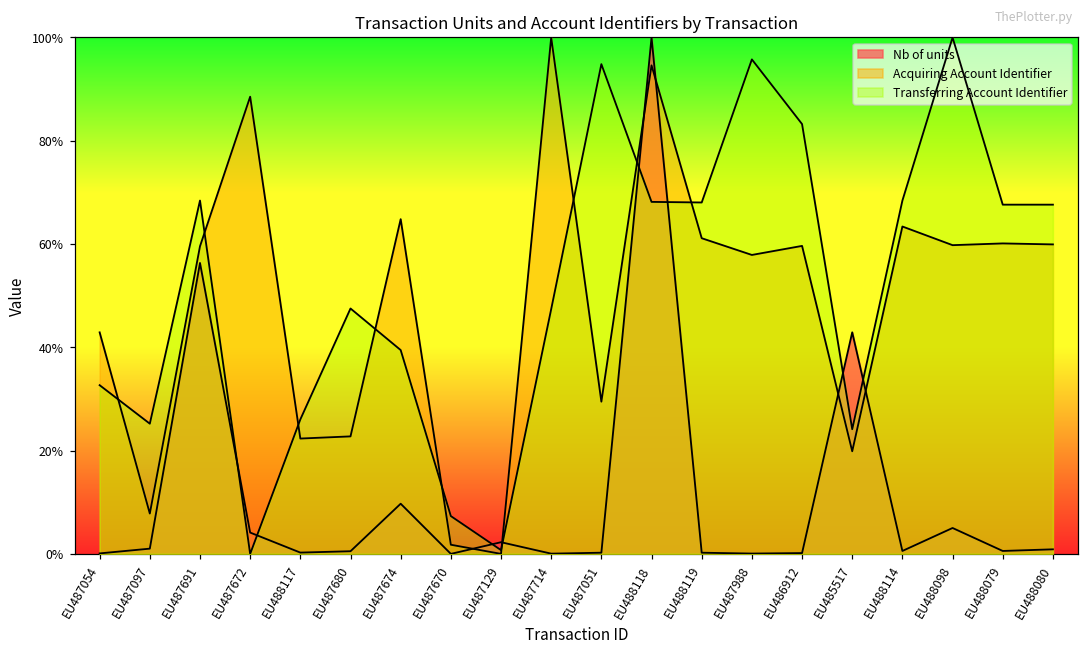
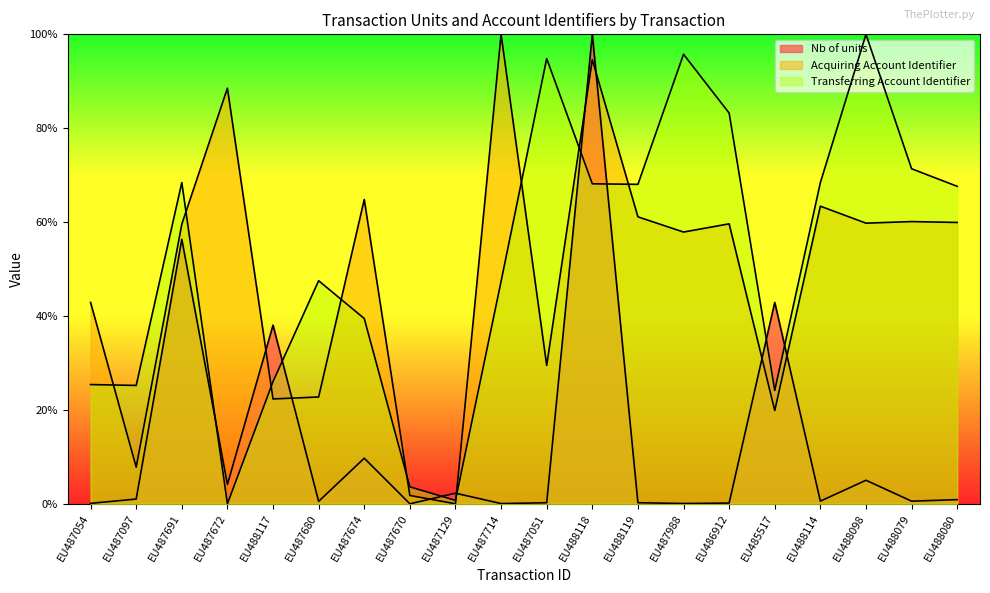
Transferring Account Identifier, EU487054: 33% -> 25%
Nb of units, EU488117: 0% -> 38%
Transferring Account Identifier, EU487670: 7% -> 4%
Transferring Account Identifier, EU488079: 68% -> 71%
